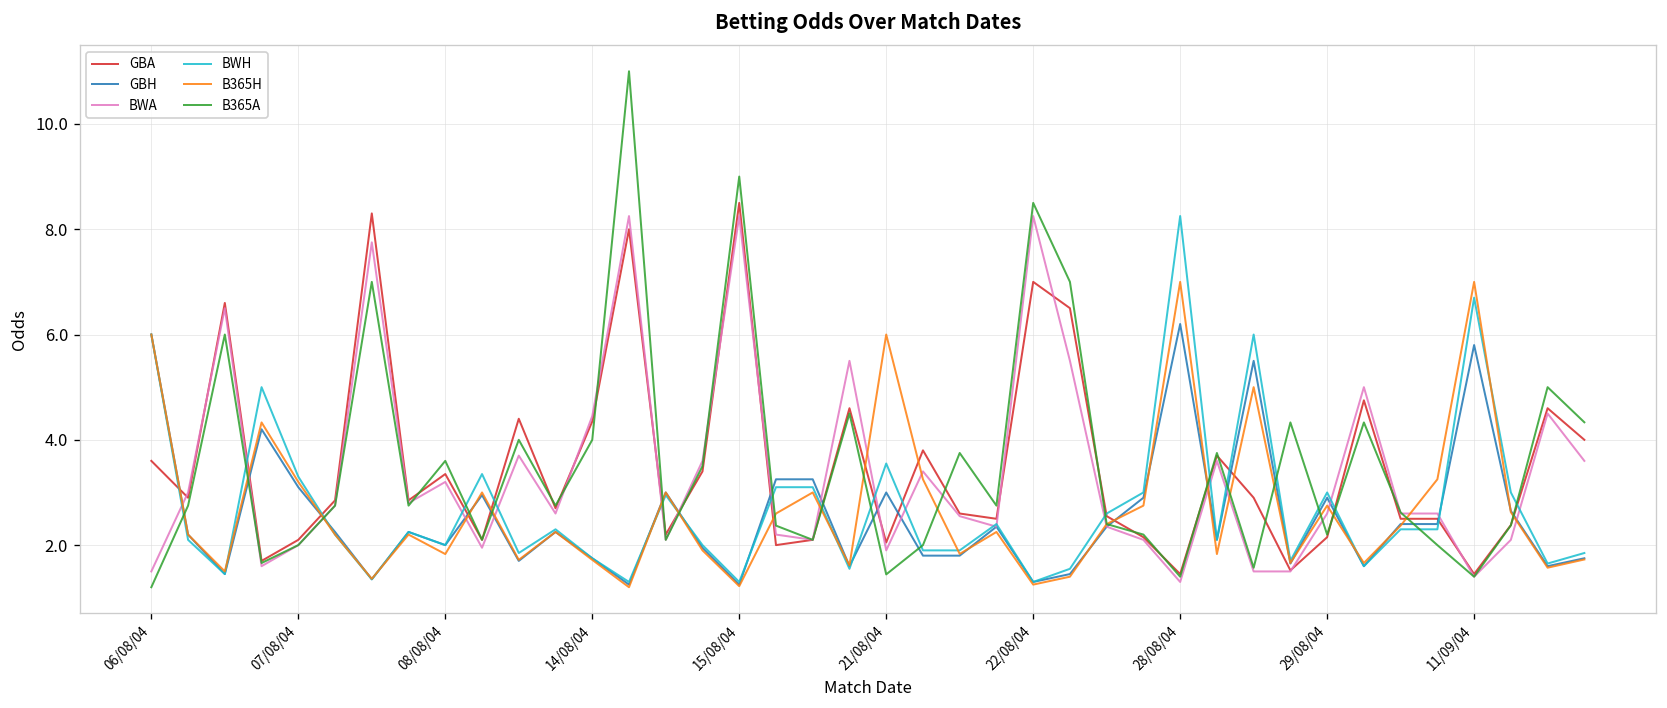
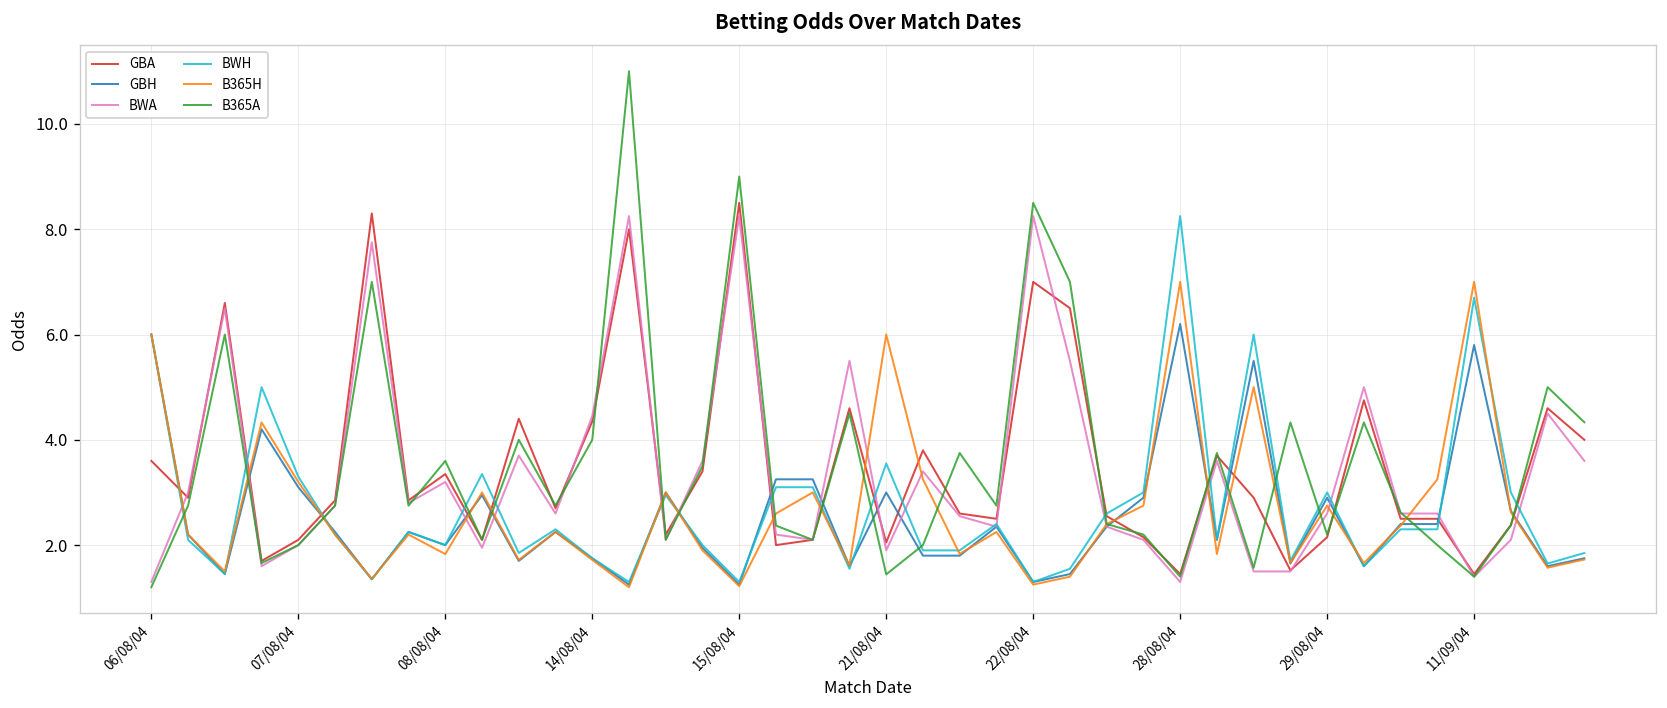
BWA, 06/08/04: 1.5 -> 1.3
